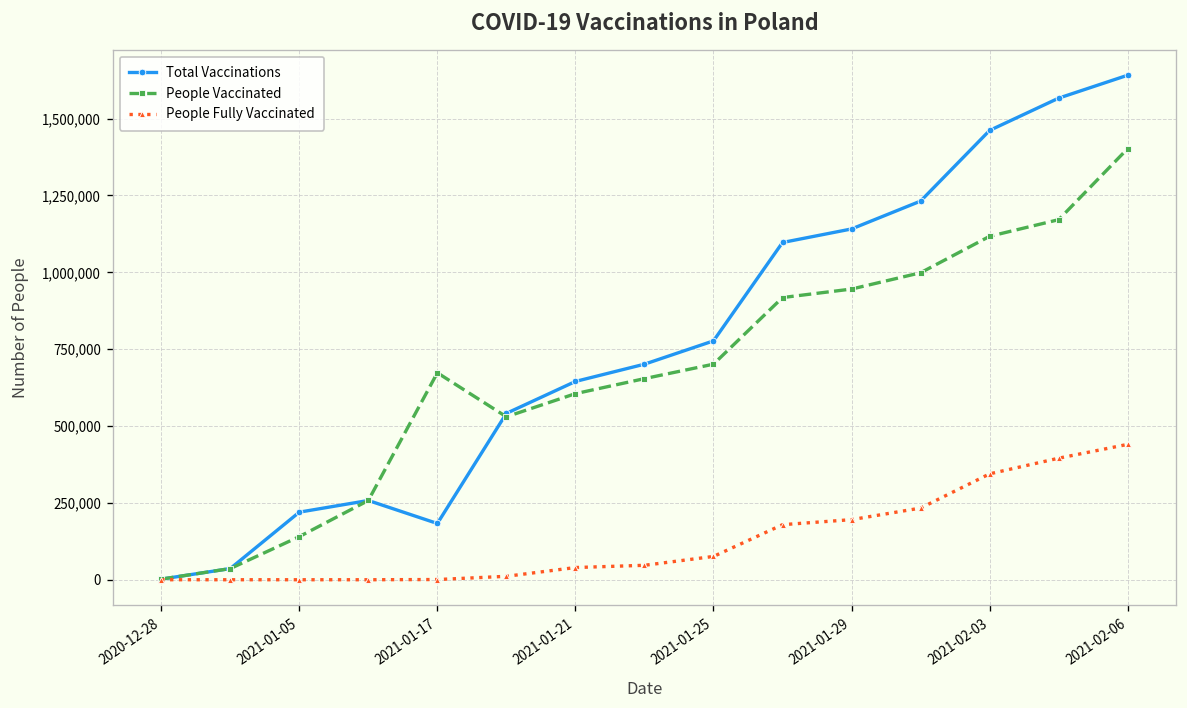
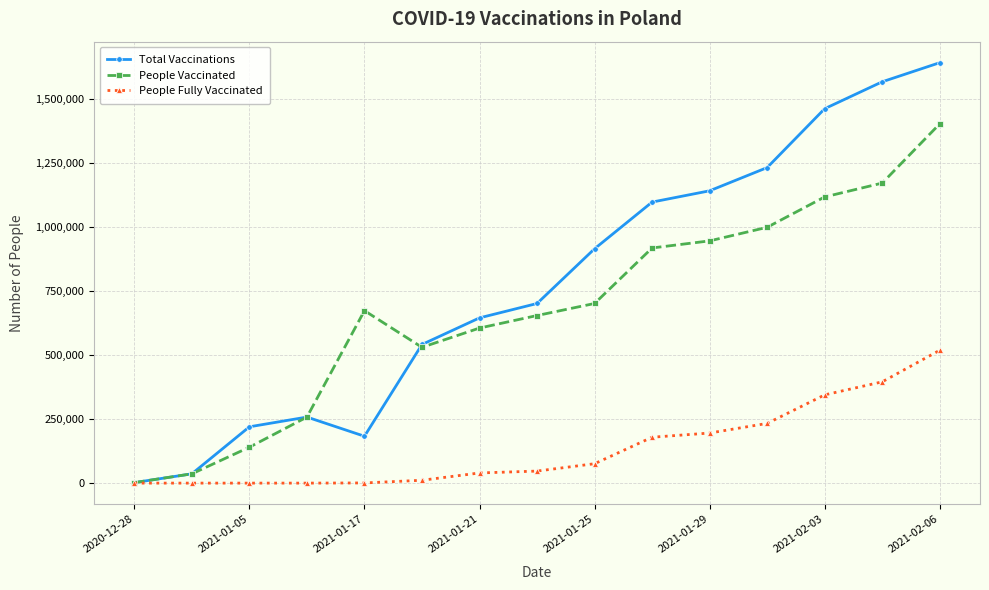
Total Vaccinations, 2021-01-25: 780,000 -> 910,000
People Fully Vaccinated, 2021-02-06: 440,000 -> 520,000
